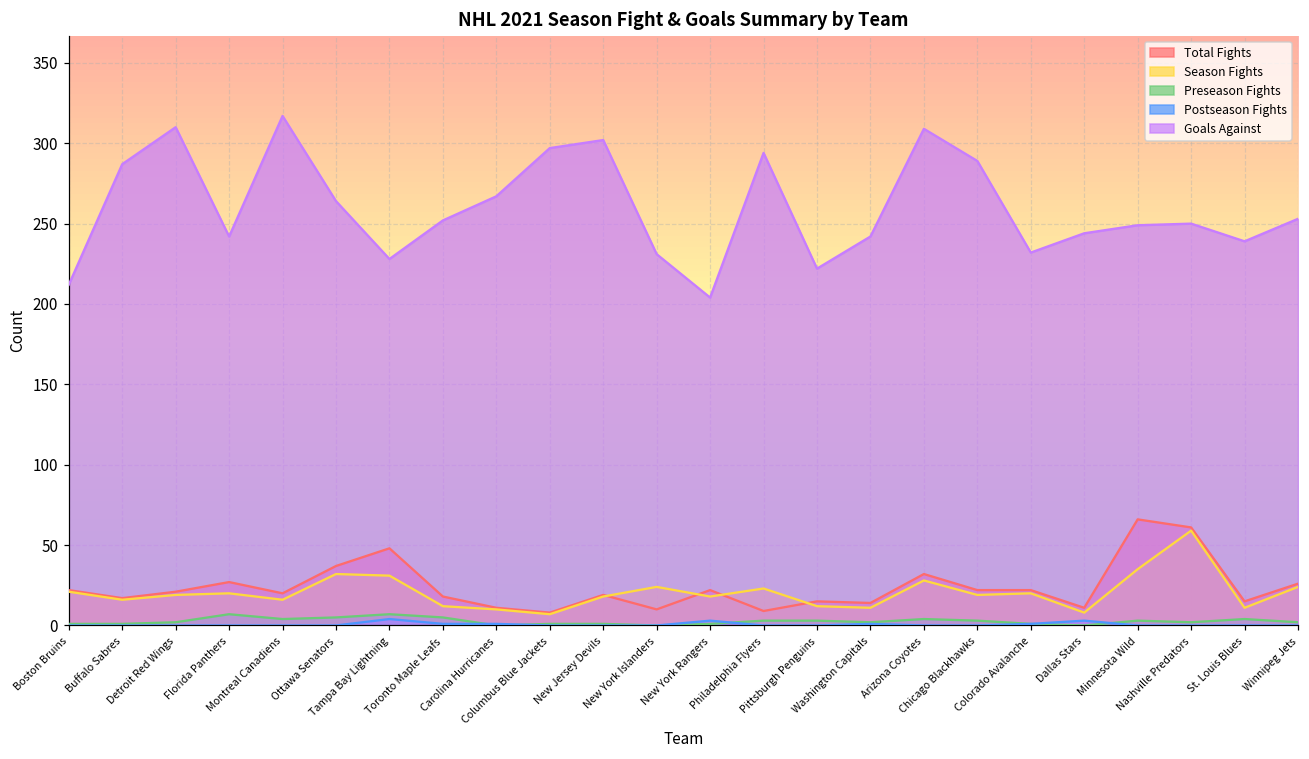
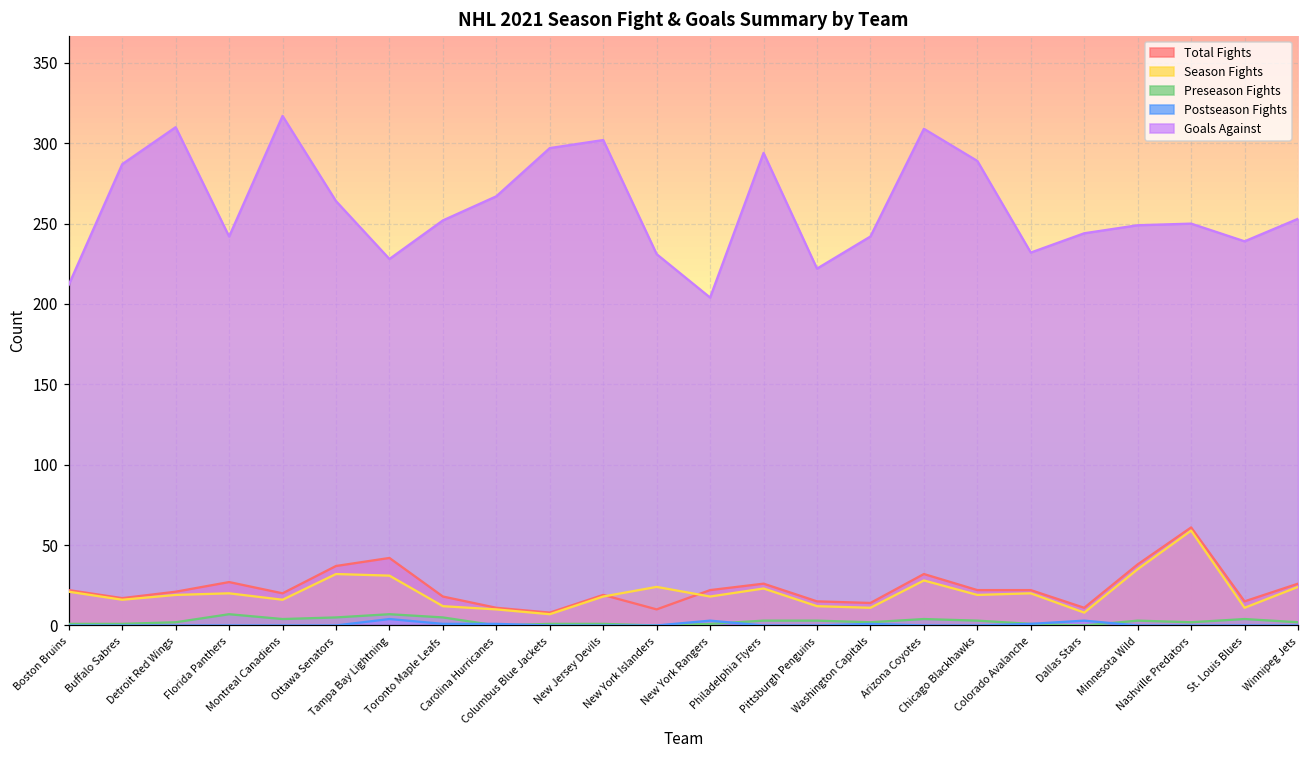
Total Fights, Tampa Bay Lightning: 48 -> 42
Total Fights, Philadelphia Flyers: 9 -> 26
Total Fights, Minnesota Wild: 66 -> 38
